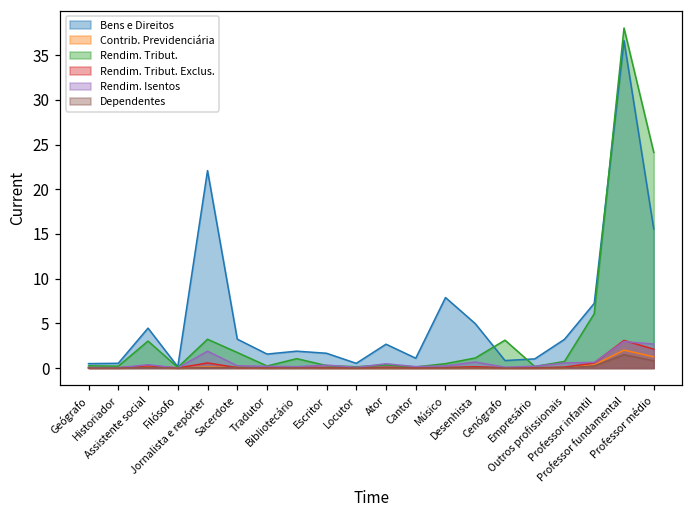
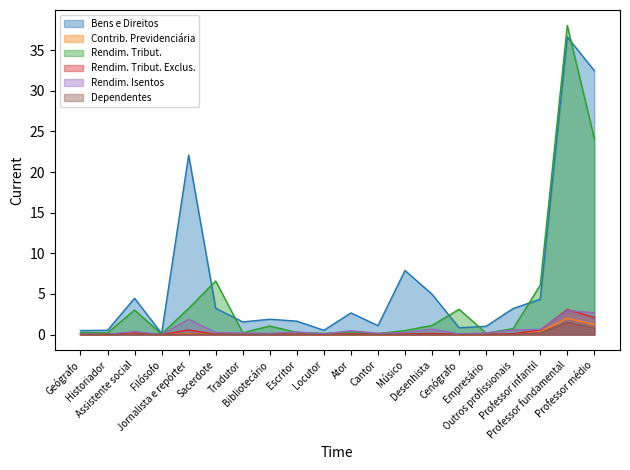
Rendim. Tribut., Sacerdote: 2 -> 7
Bens e Direitos, Professor infantil: 7 -> 4
Bens e Direitos, Professor médio: 16 -> 32
